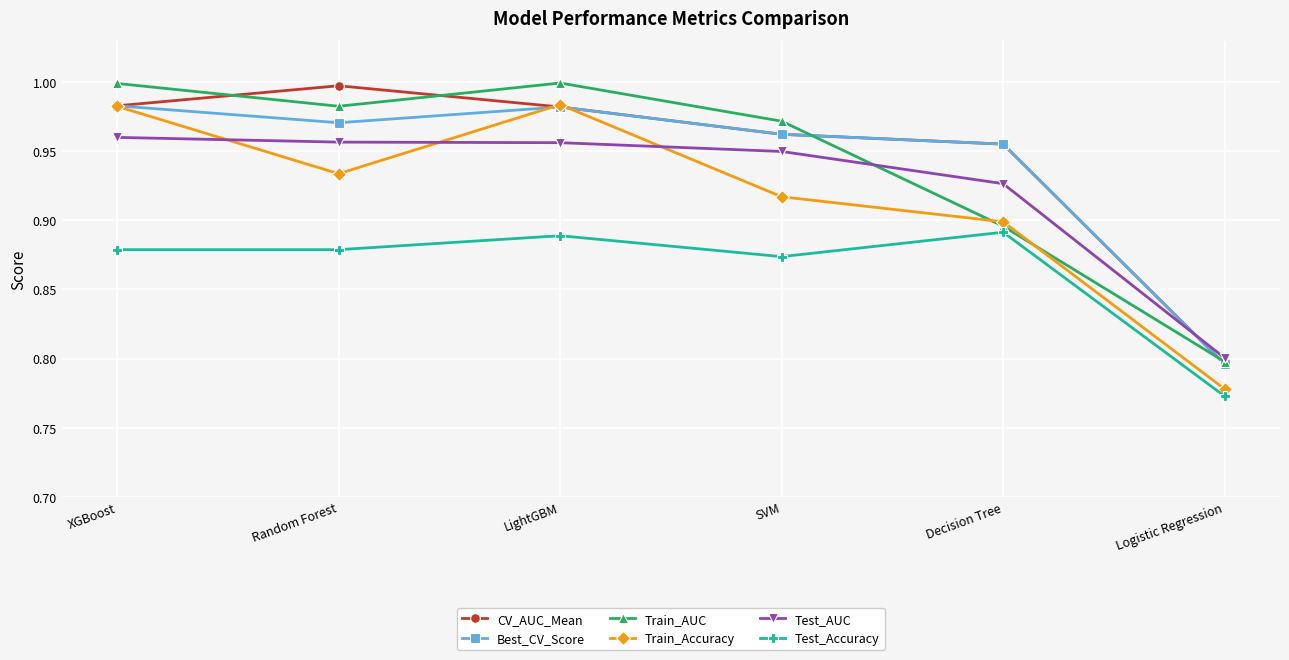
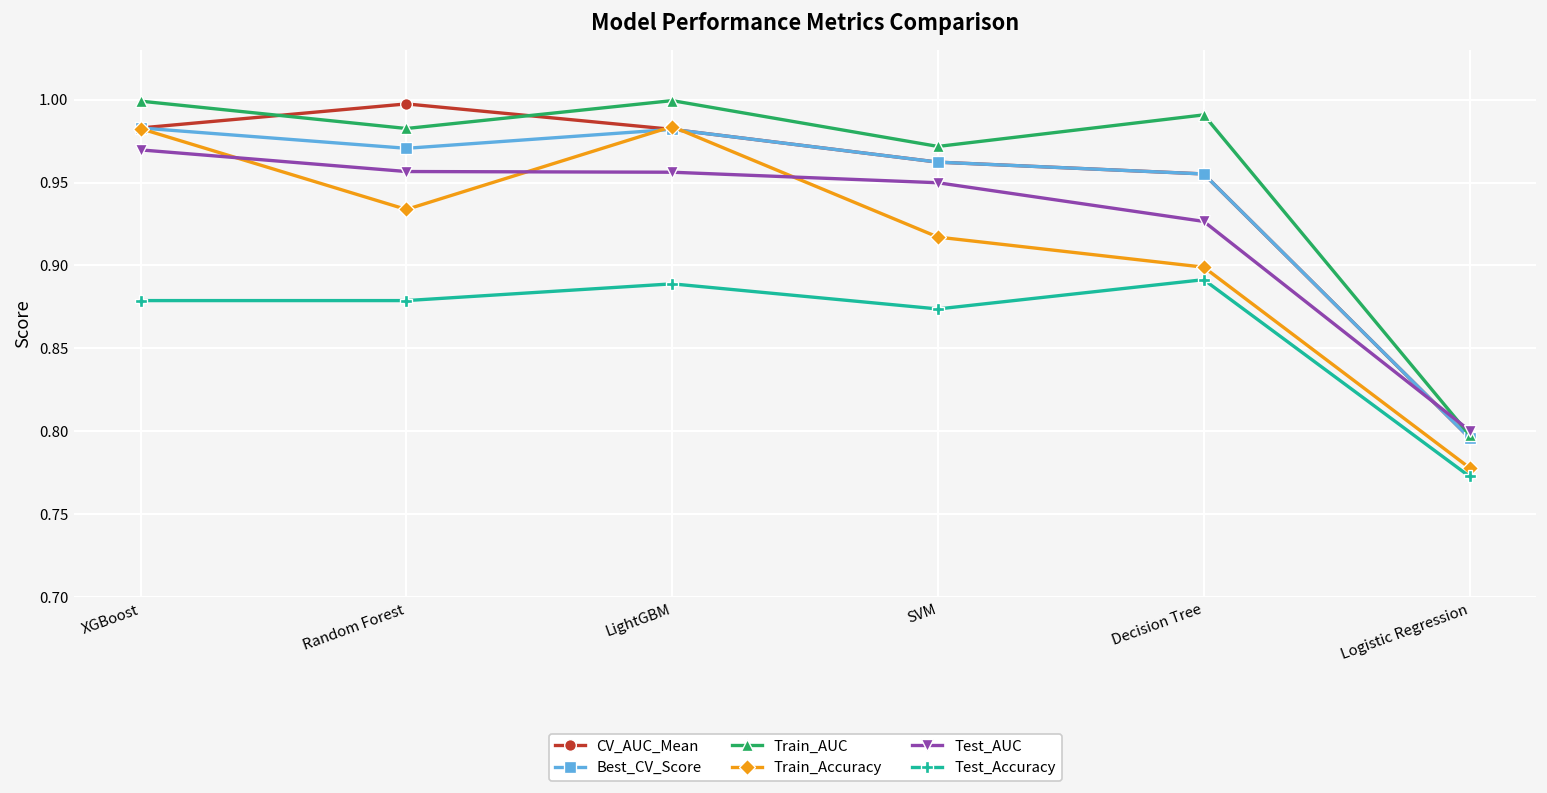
Test_AUC, XGBoost: 0.960 -> 0.970
Train_AUC, Decision Tree: 0.896 -> 0.991
